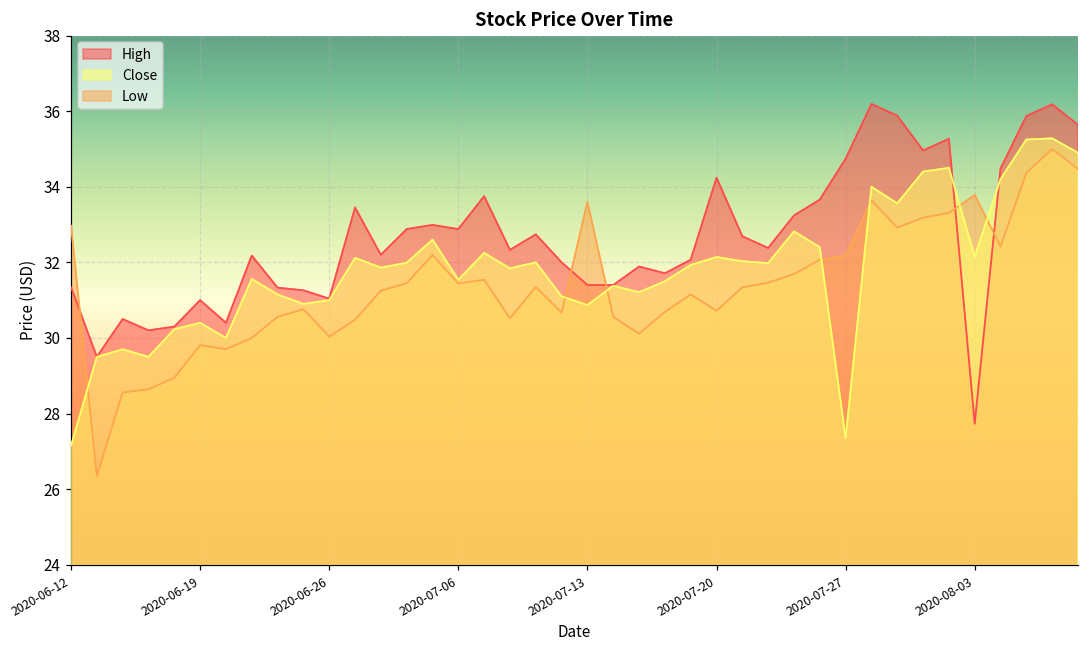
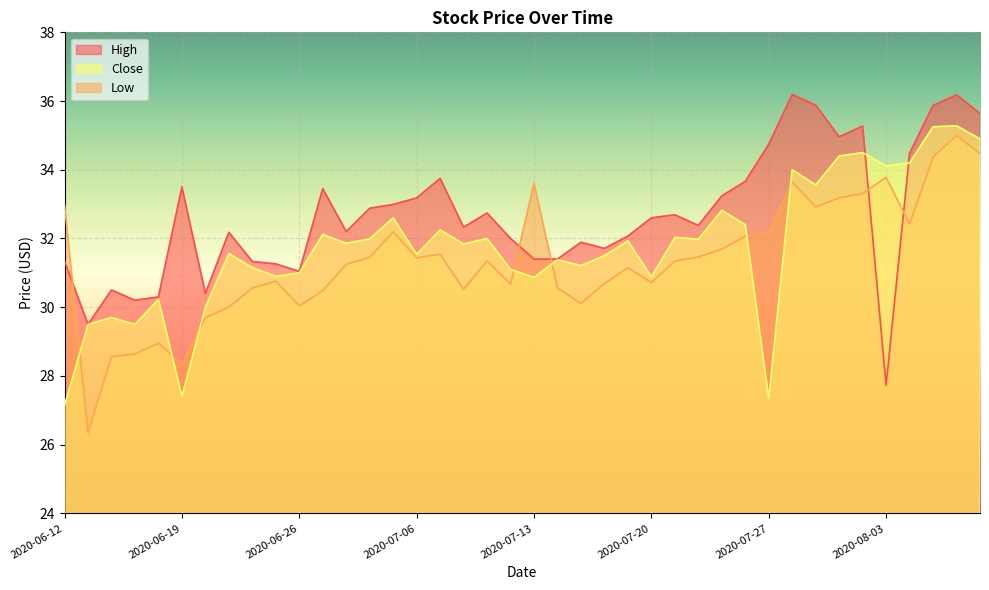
High, 2020-06-19: 31.0 -> 33.5
Close, 2020-06-19: 30.4 -> 27.4
Low, 2020-06-19: 29.8 -> 28.3
High, 2020-07-06: 32.9 -> 33.2
High, 2020-07-20: 34.2 -> 32.6
Close, 2020-07-20: 32.1 -> 30.9
Close, 2020-08-03: 32.1 -> 34.1
